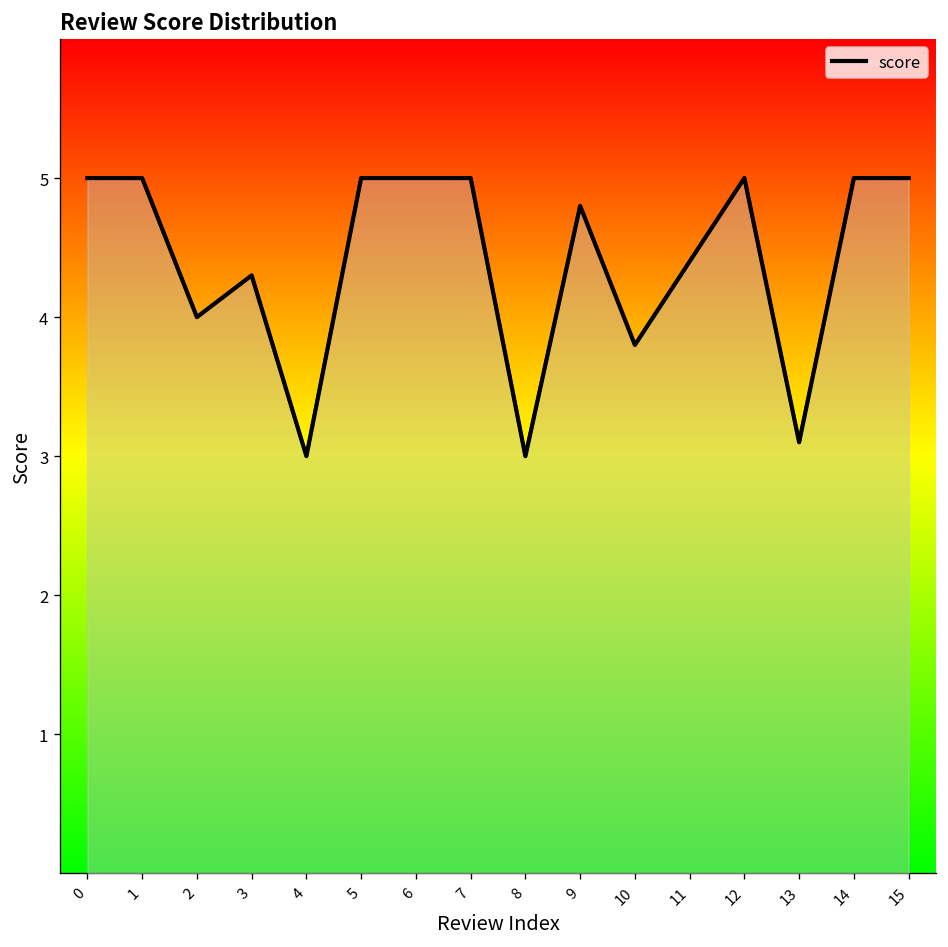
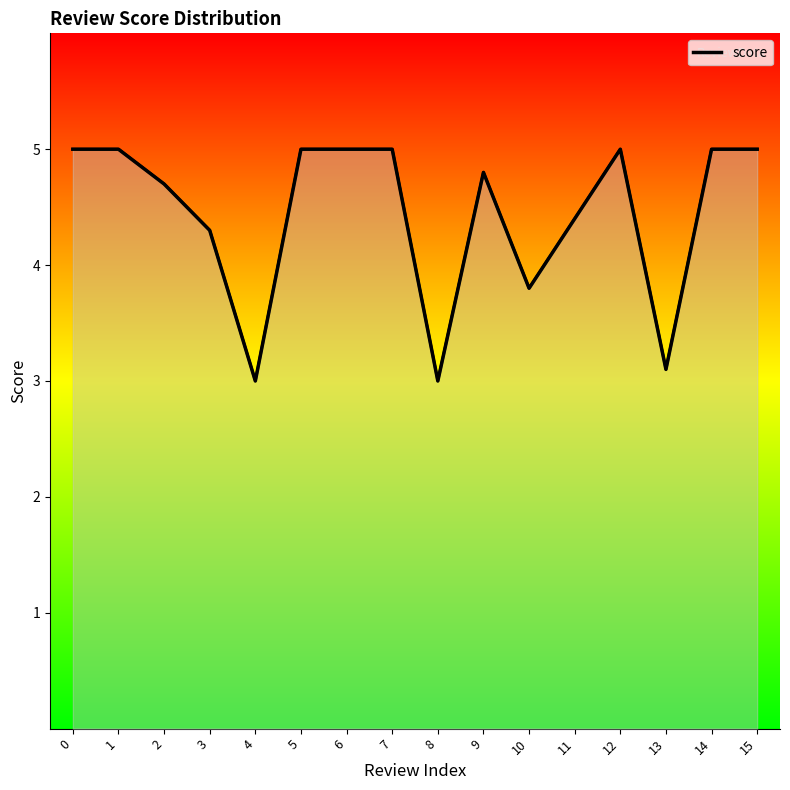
2: 4.0 -> 4.7
